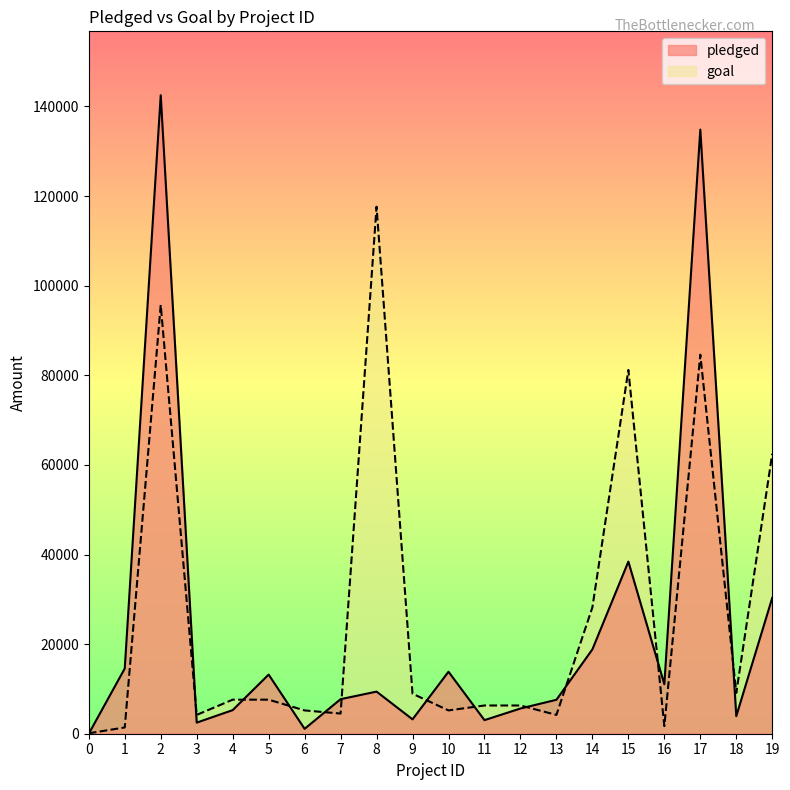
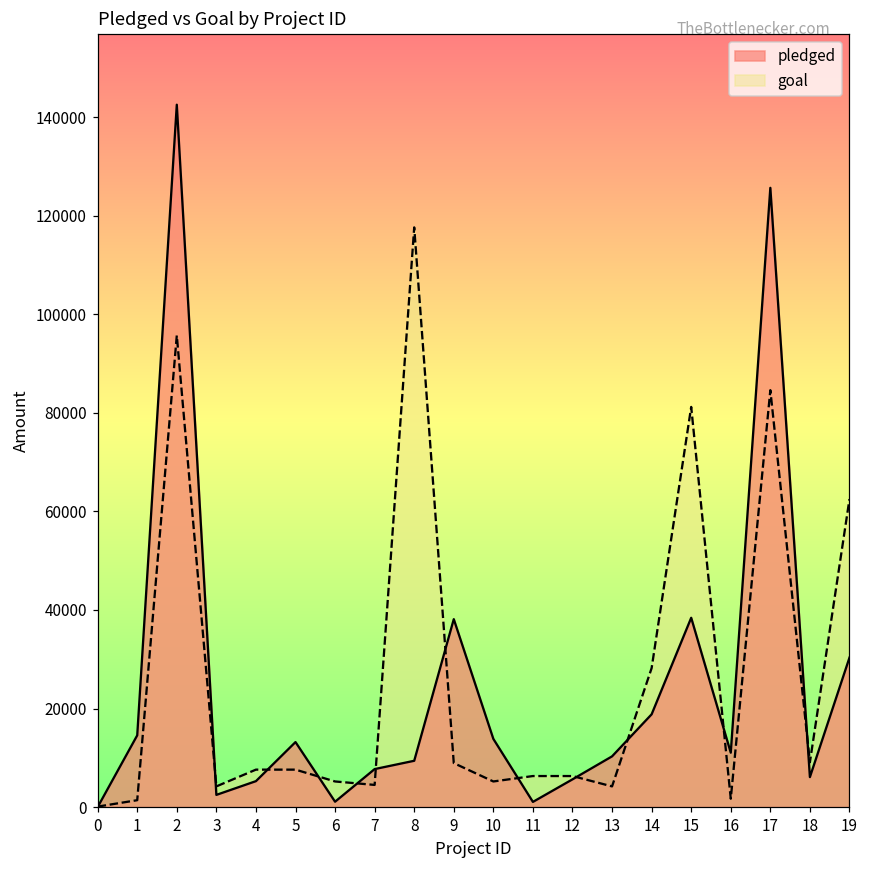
pledged, 9: 3000 -> 38000
pledged, 11: 3000 -> 1000
pledged, 13: 8000 -> 10000
pledged, 17: 135000 -> 126000
pledged, 18: 4000 -> 6000
